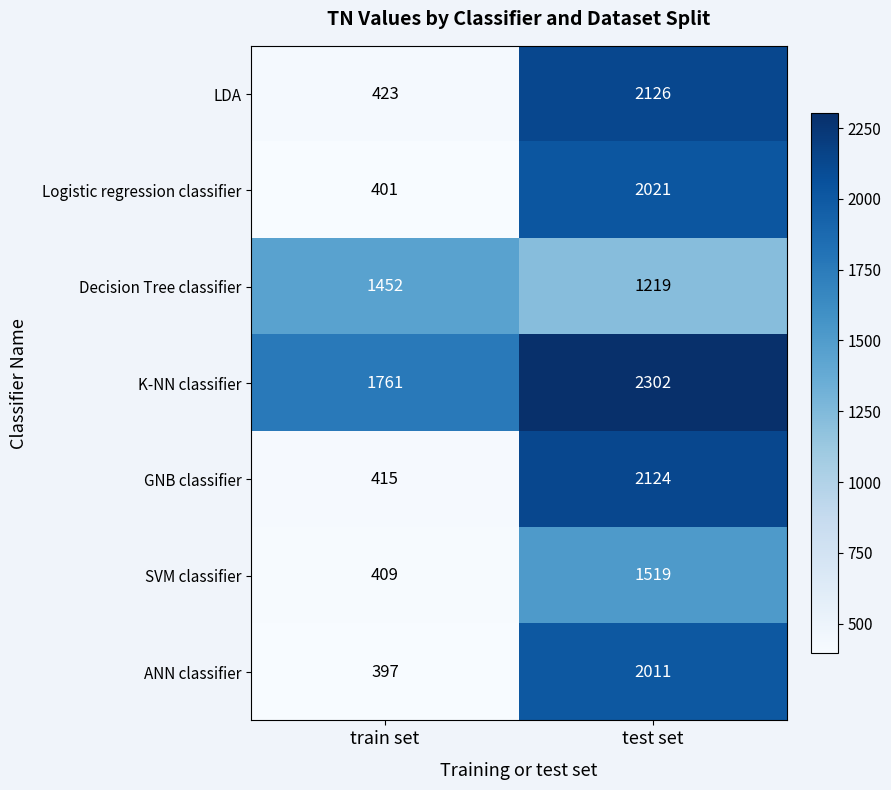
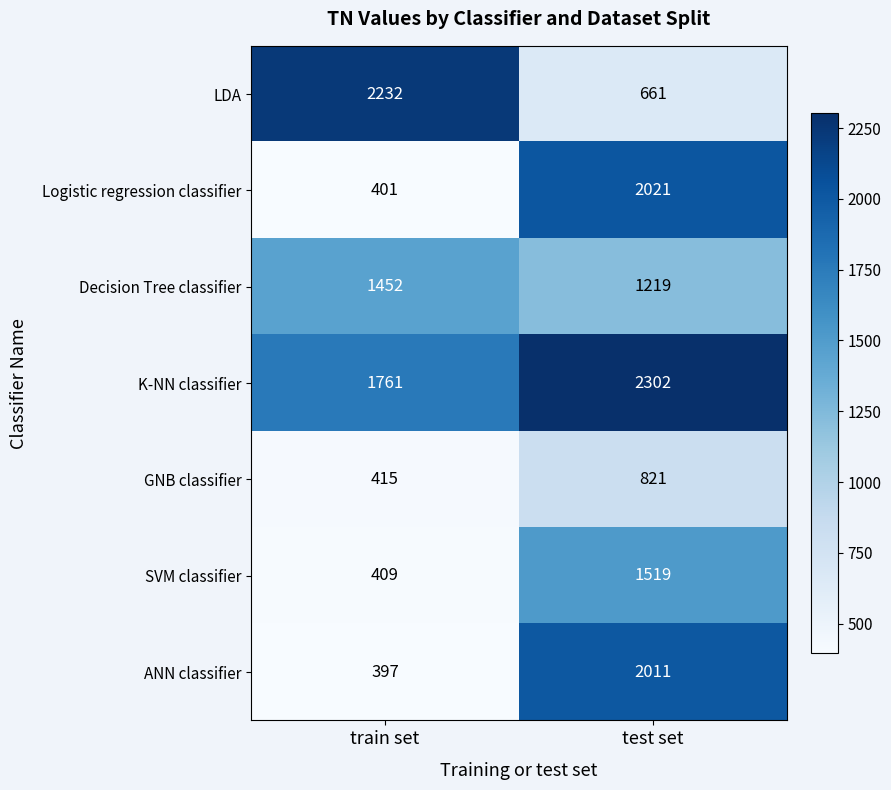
LDA, train set: 423 -> 2232
LDA, test set: 2126 -> 661
GNB classifier, test set: 2124 -> 821
